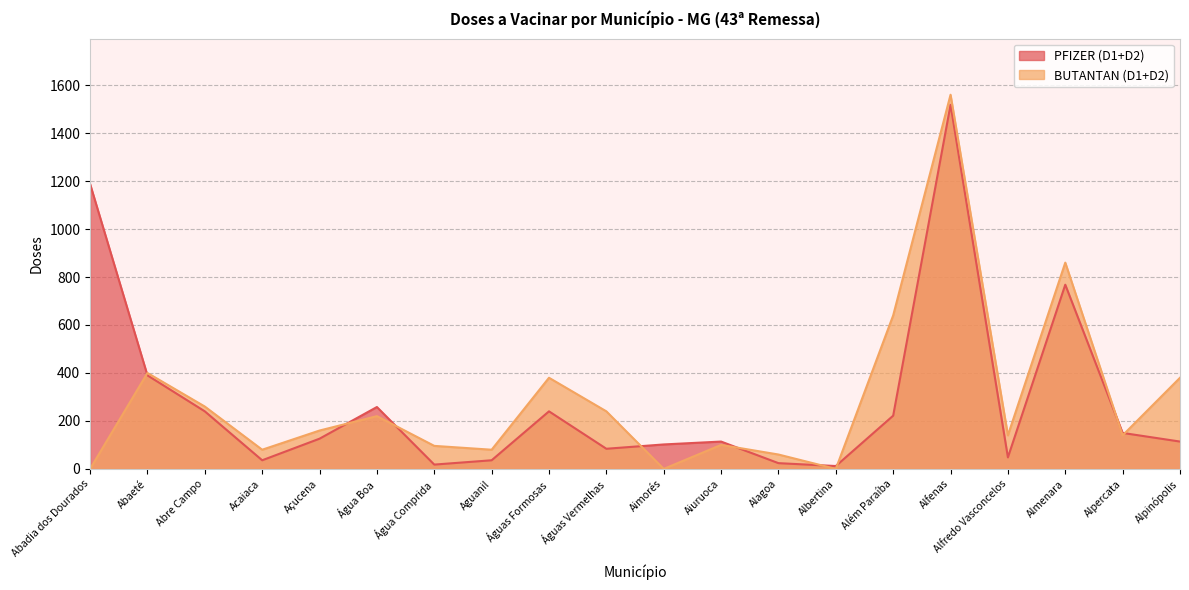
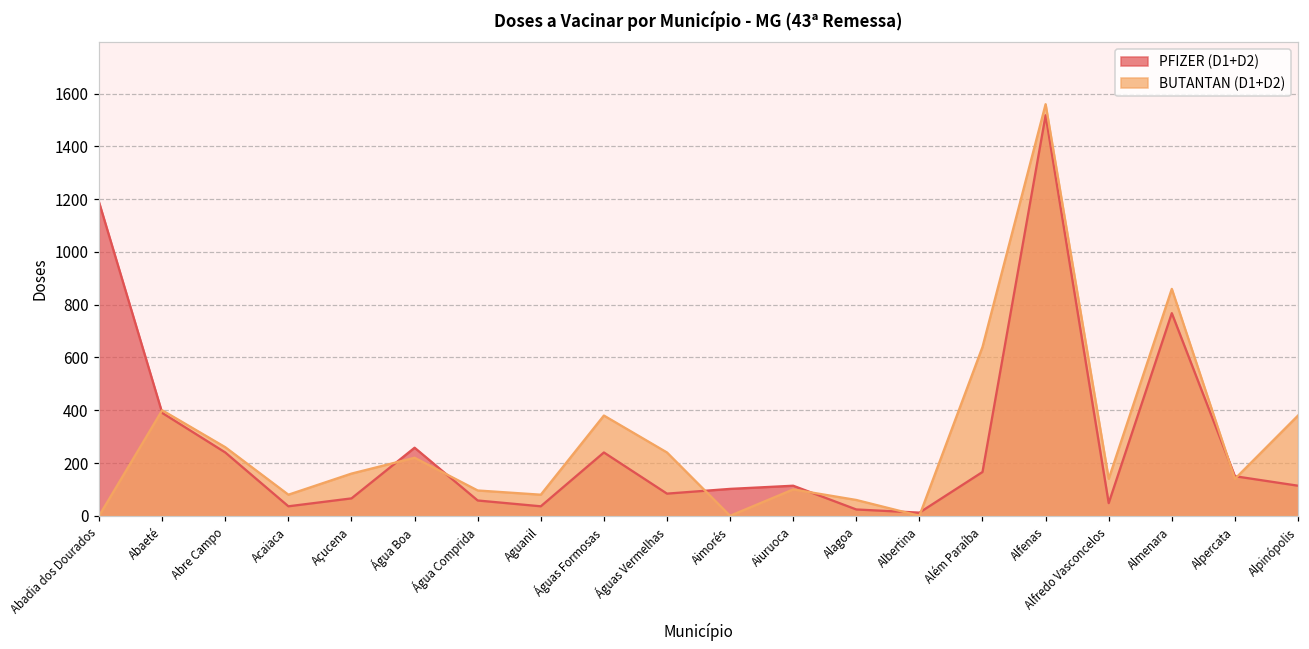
PFIZER (D1+D2), Açucena: 130 -> 70
PFIZER (D1+D2), Água Comprida: 20 -> 60
PFIZER (D1+D2), Além Paraíba: 220 -> 170
